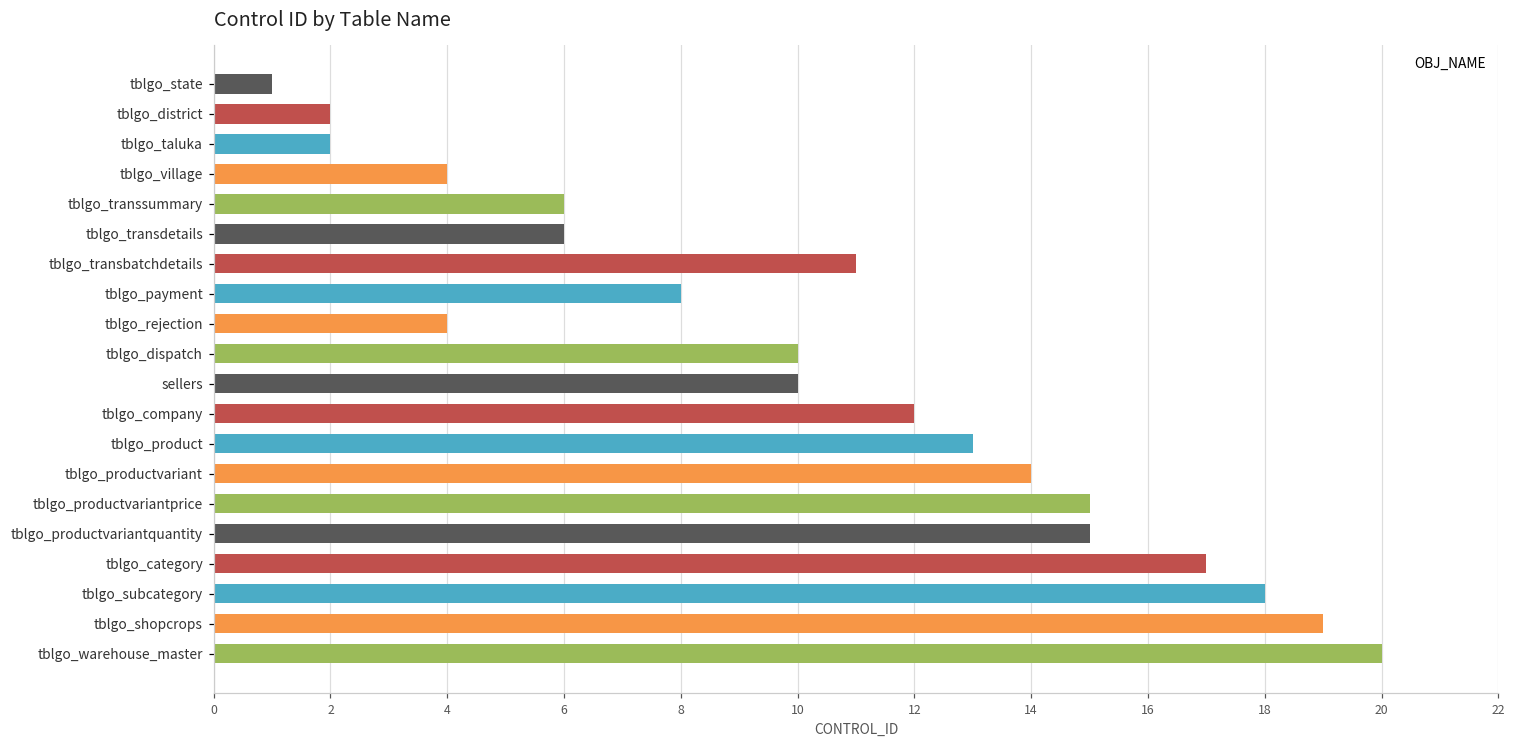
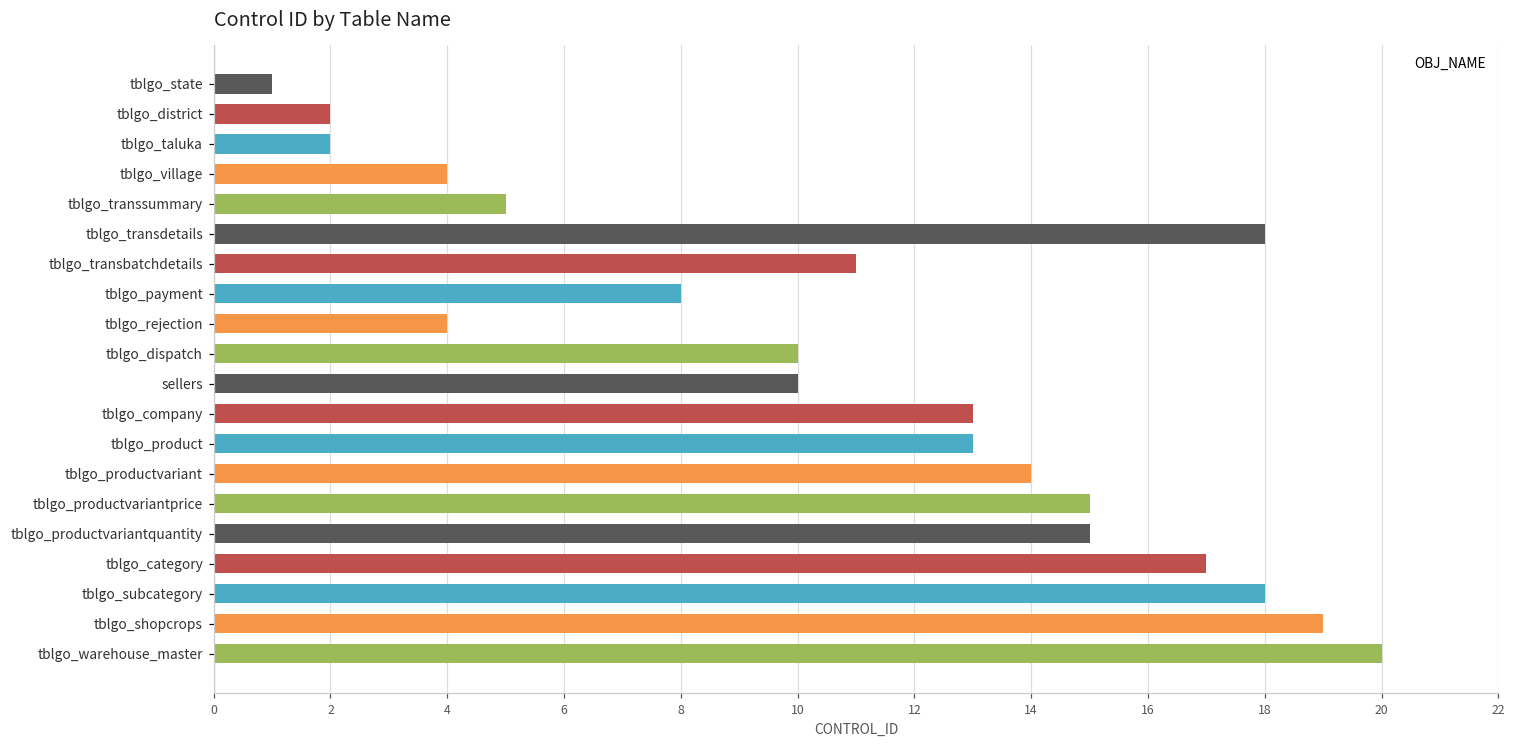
tblgo_transsummary: 6 -> 5
tblgo_transdetails: 6 -> 18
tblgo_company: 12 -> 13
